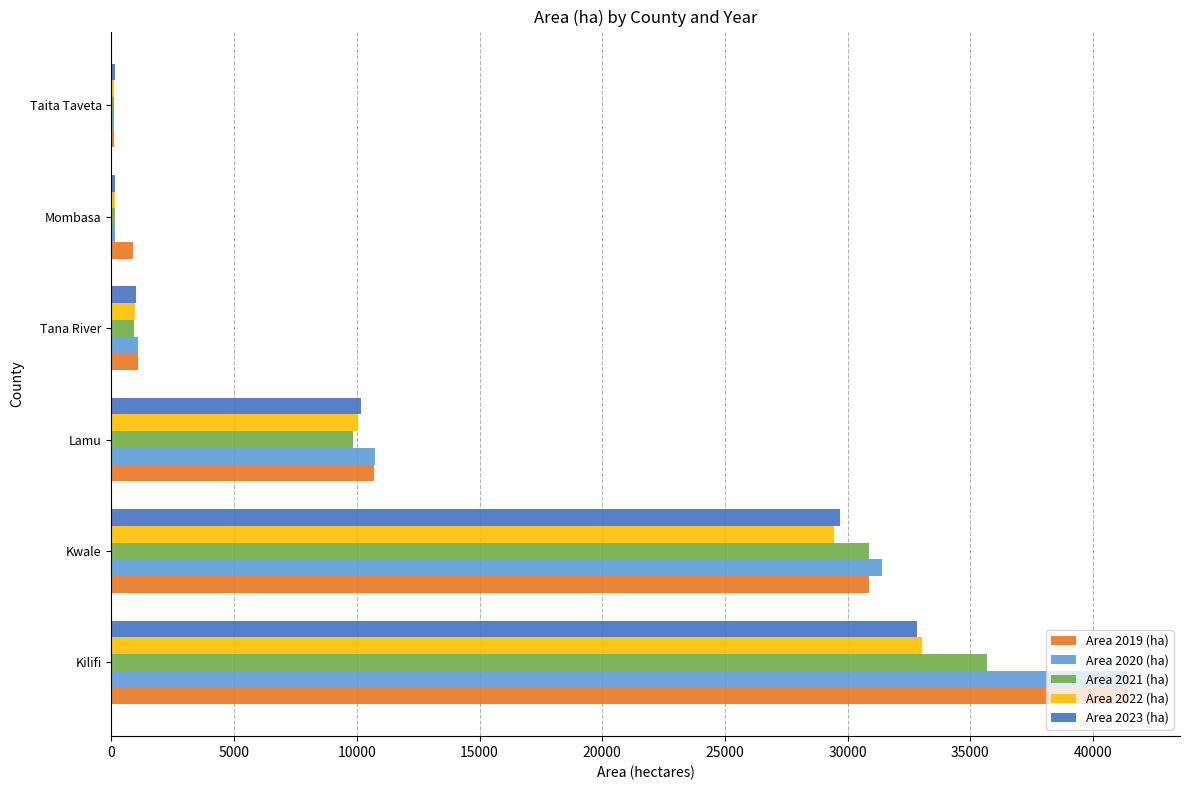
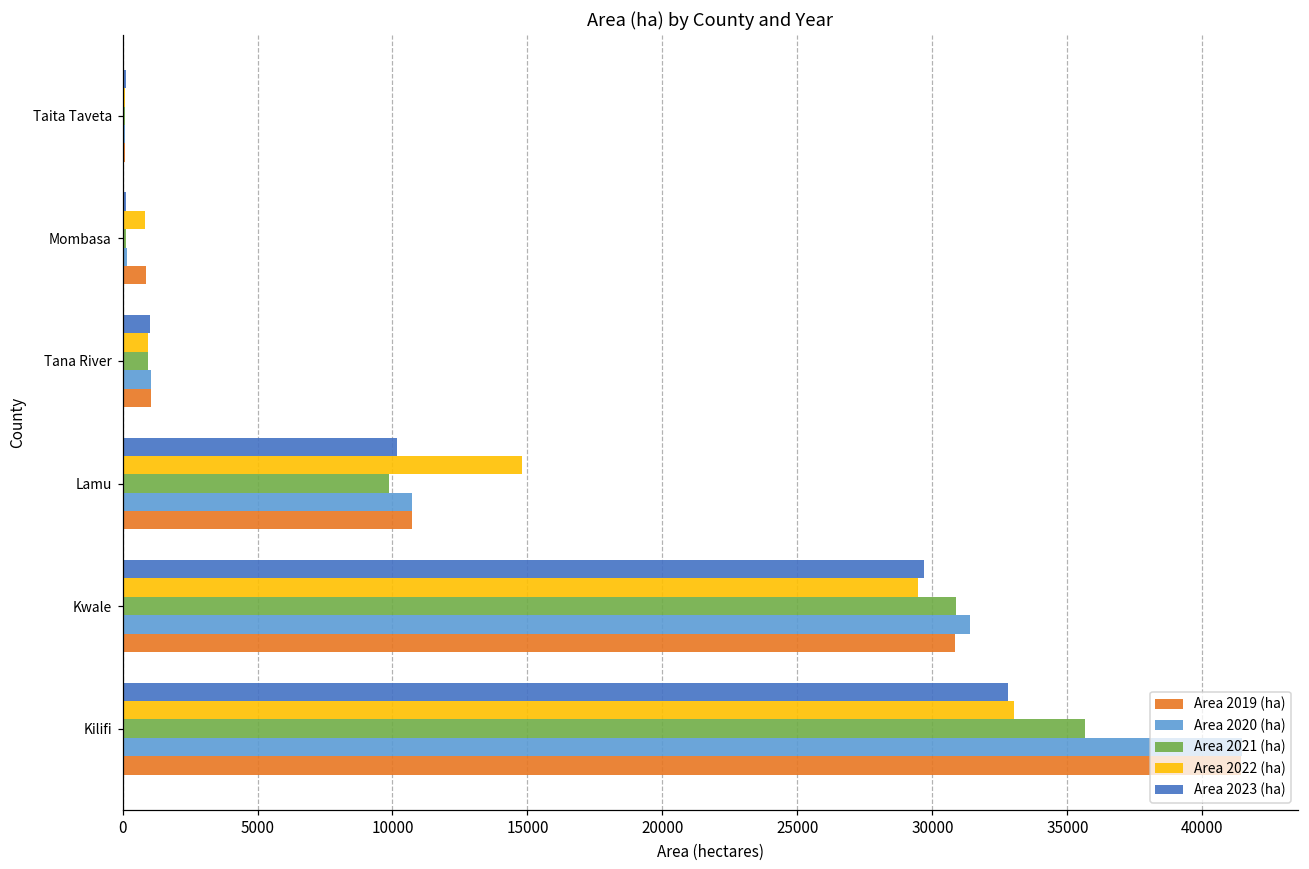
Area 2022 (ha), Mombasa: 100 -> 800
Area 2022 (ha), Lamu: 10000 -> 14800
